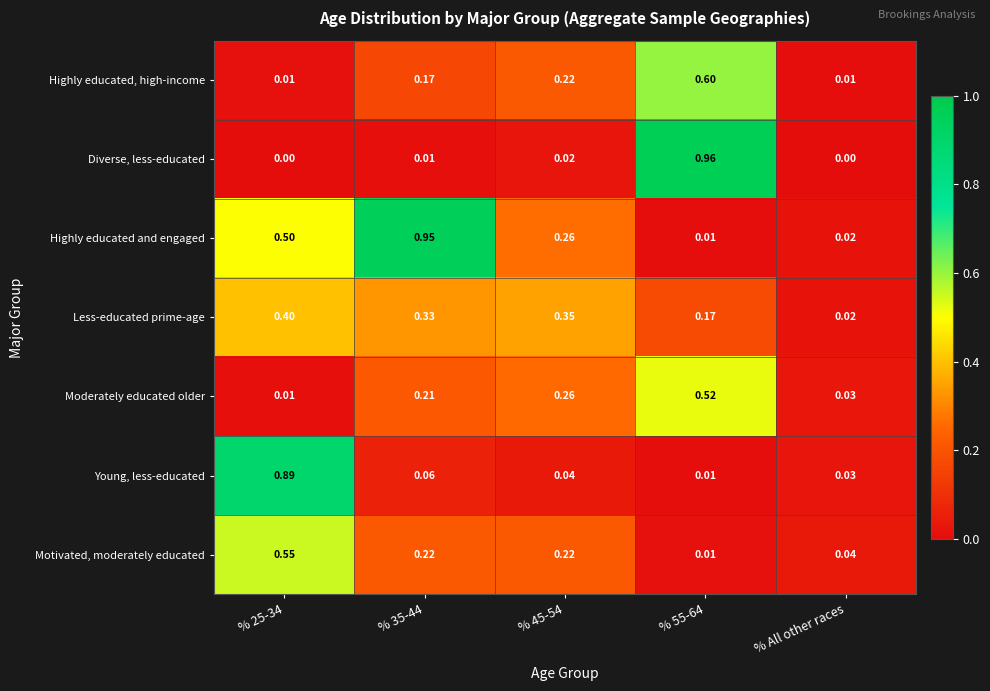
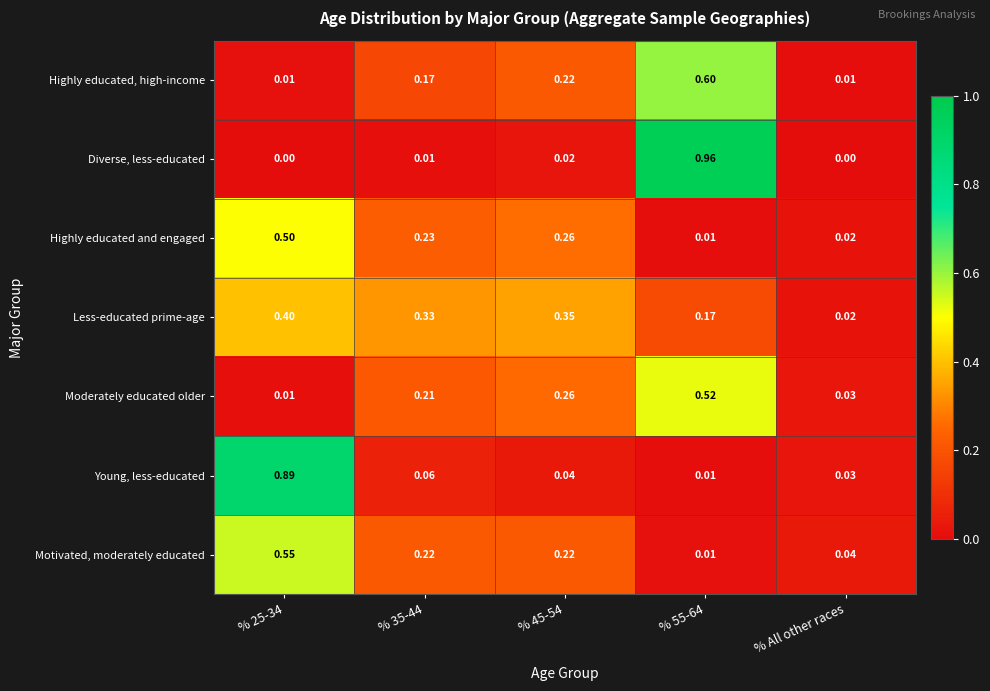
Highly educated and engaged, % 35-44: 0.95 -> 0.23
